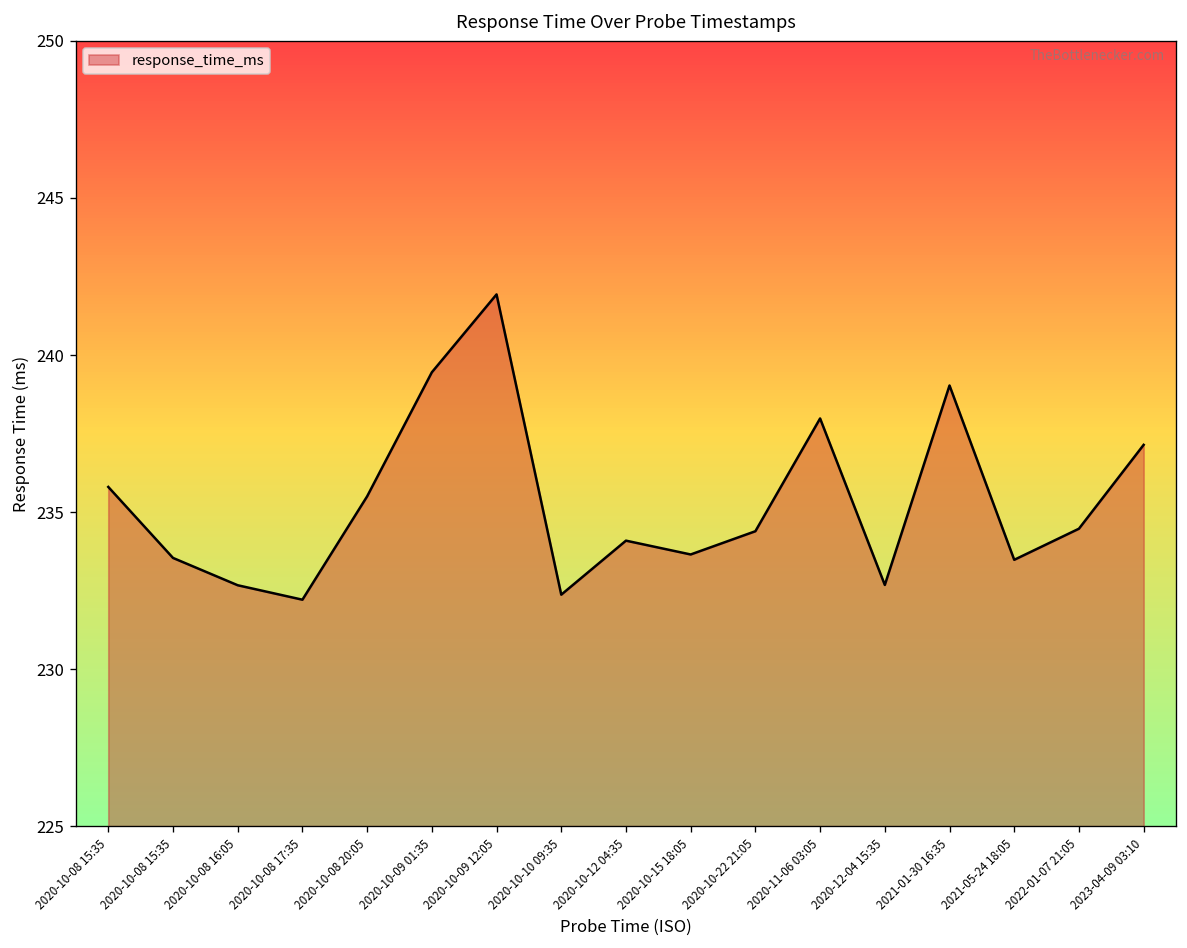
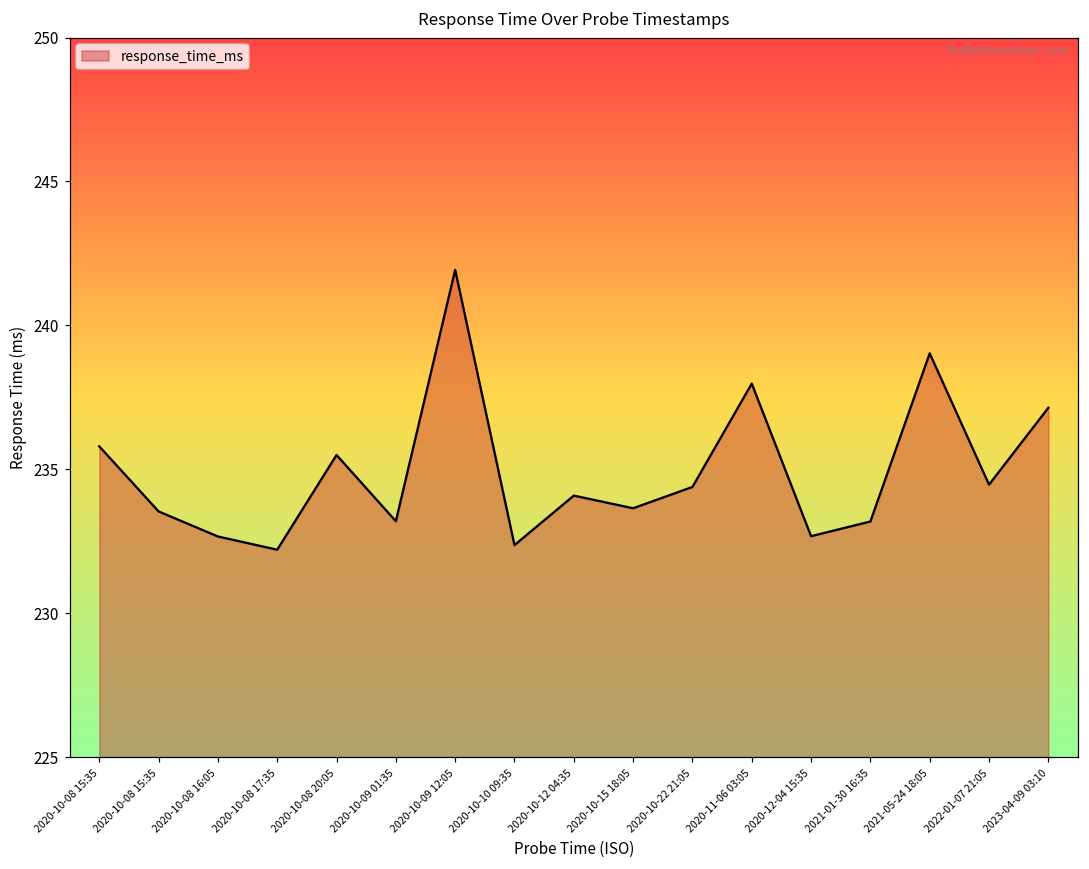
2020-10-09 01:35: 239.5 -> 233.2
2021-01-30 16:35: 239.0 -> 233.2
2021-05-24 18:05: 233.5 -> 239.0
